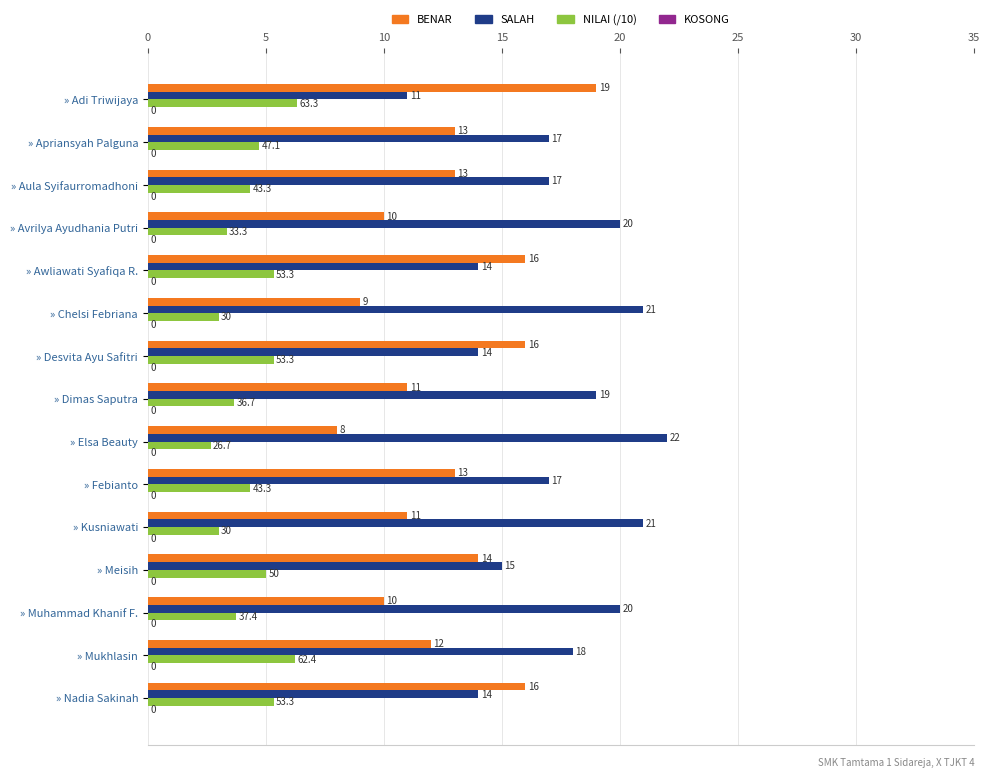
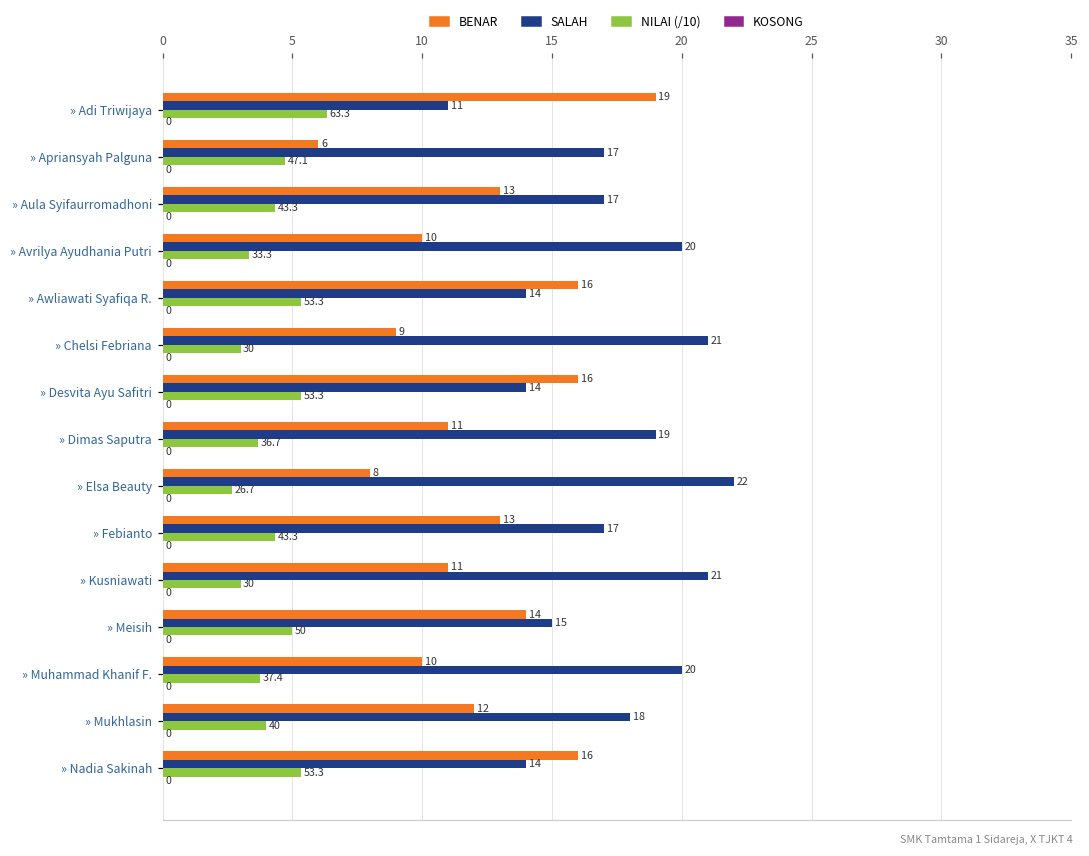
BENAR, » Apriansyah Palguna: 13 -> 6
NILAI (/10), » Mukhlasin: 62.4 -> 40
